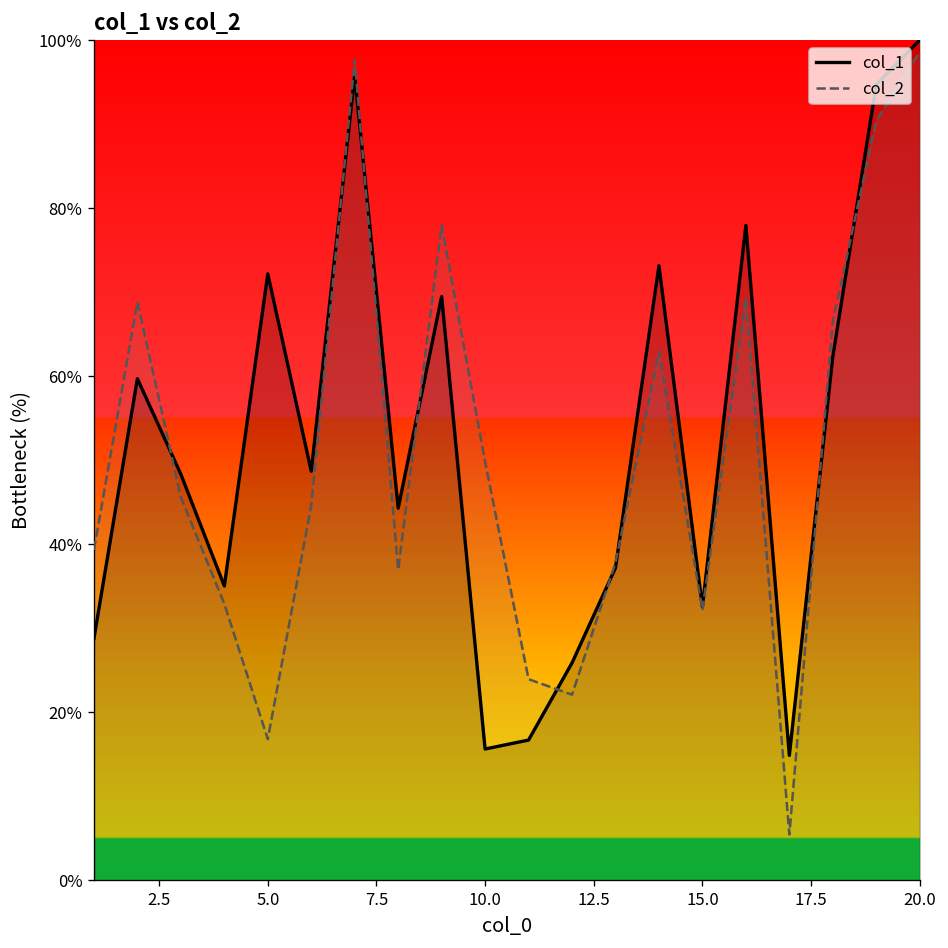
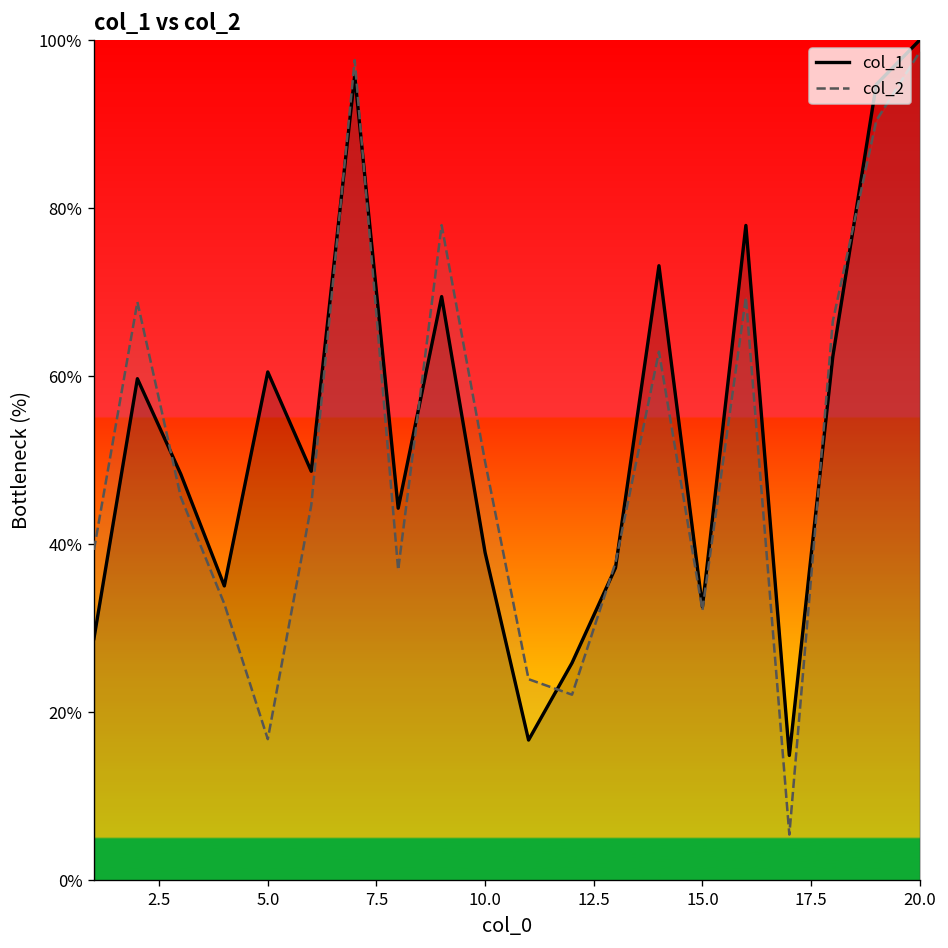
col_1, 5.0: 72% -> 61%
col_1, 10.0: 16% -> 39%
